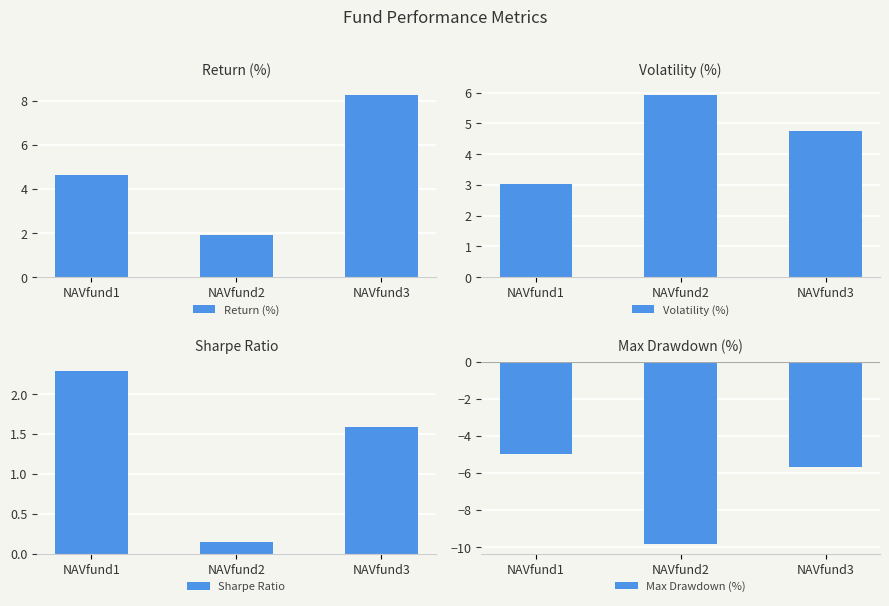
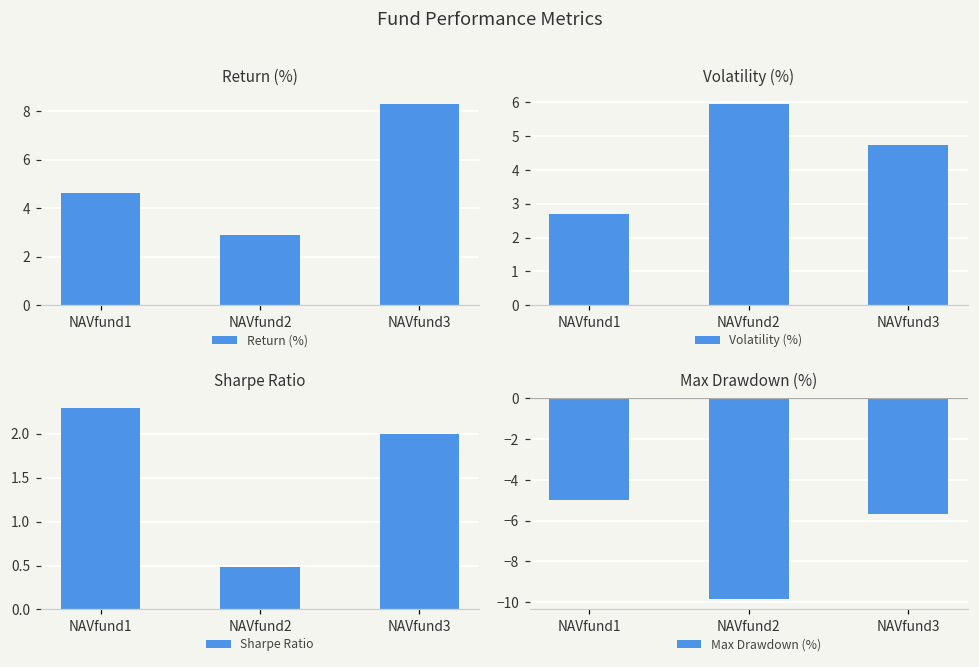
Return (%), NAVfund2: 1.9 -> 2.9
Volatility (%), NAVfund1: 3.0 -> 2.7
Sharpe Ratio, NAVfund2: 0.1 -> 0.5
Sharpe Ratio, NAVfund3: 1.6 -> 2.0
